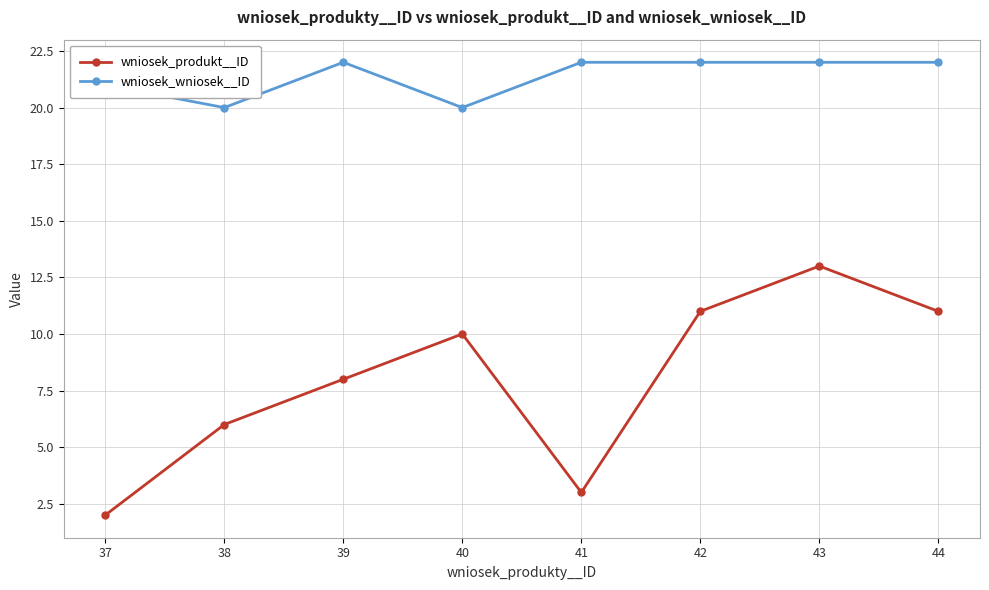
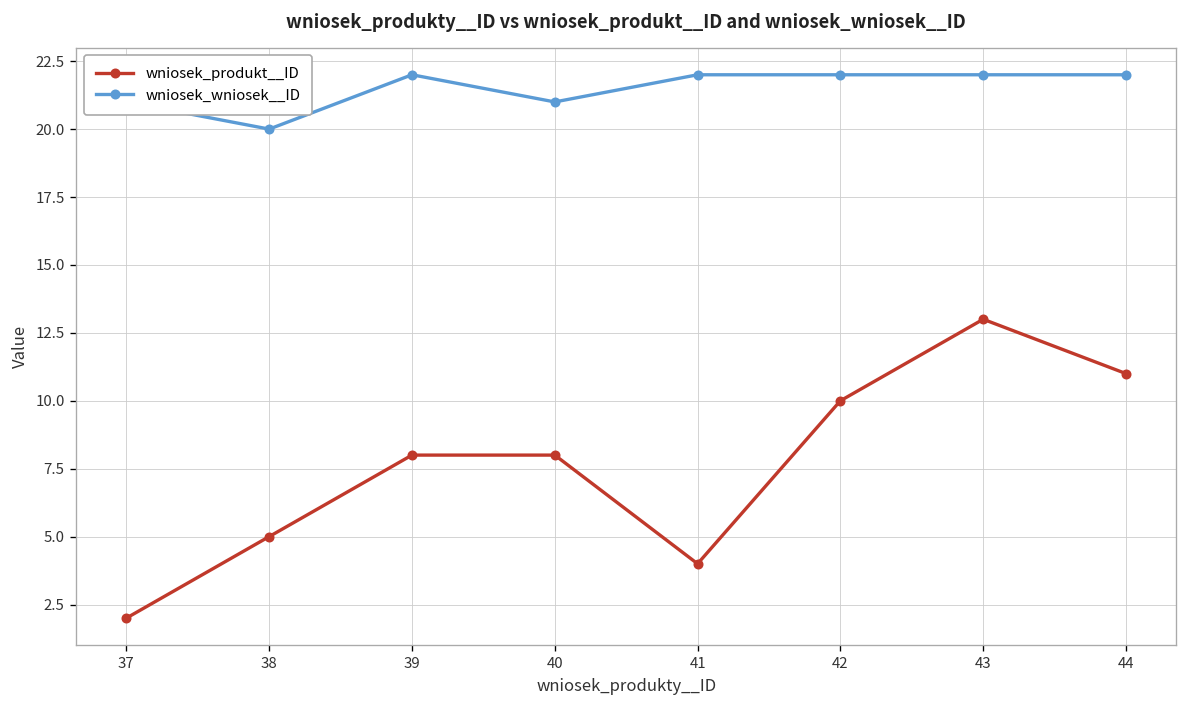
wniosek_produkt__ID, 38: 6 -> 5
wniosek_produkt__ID, 40: 10 -> 8
wniosek_wniosek__ID, 40: 20 -> 21
wniosek_produkt__ID, 41: 3 -> 4
wniosek_produkt__ID, 42: 11 -> 10
